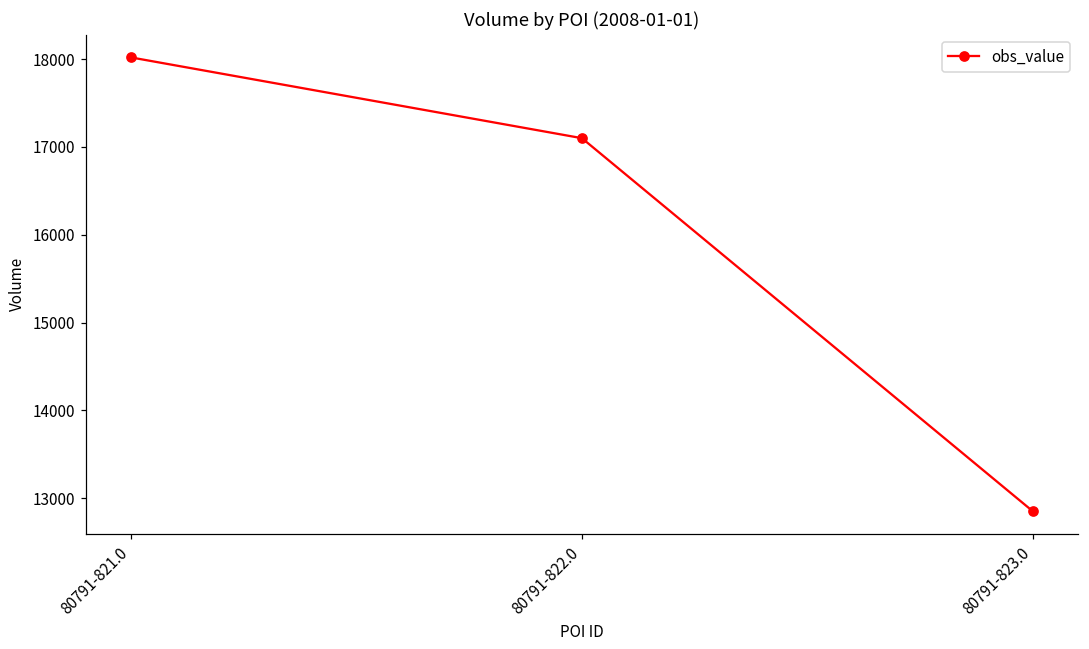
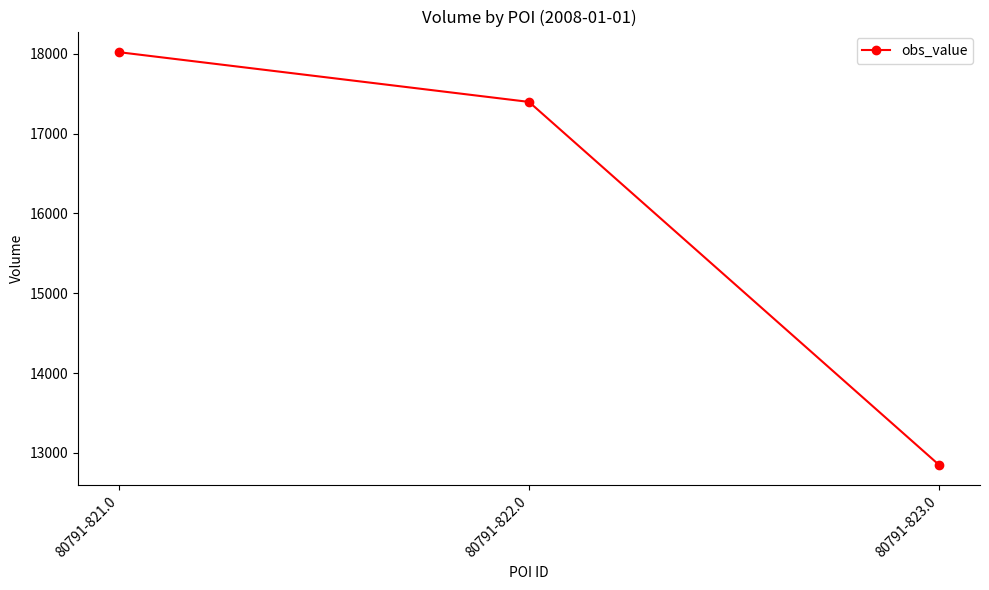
80791-822.0: 17100 -> 17400
